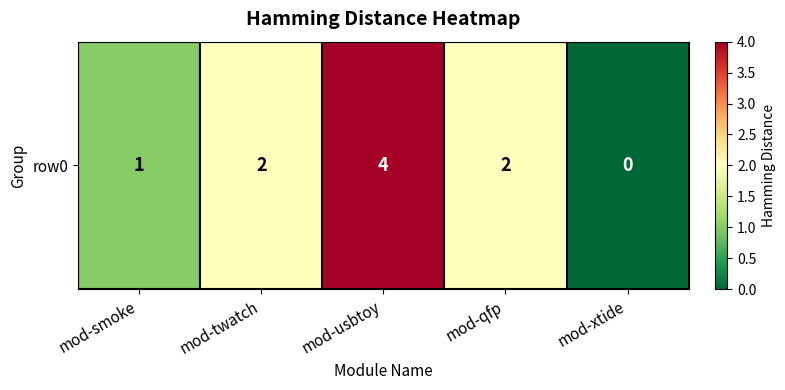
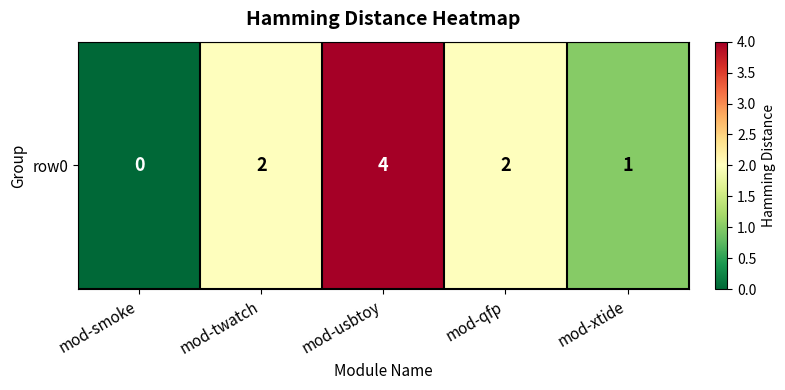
row0, mod-smoke: 1 -> 0
row0, mod-xtide: 0 -> 1
